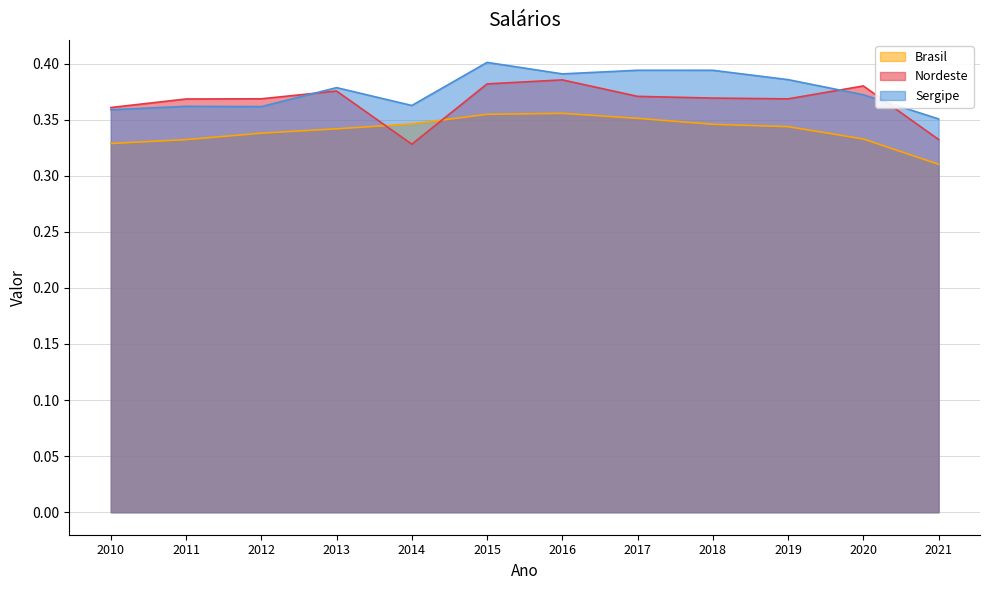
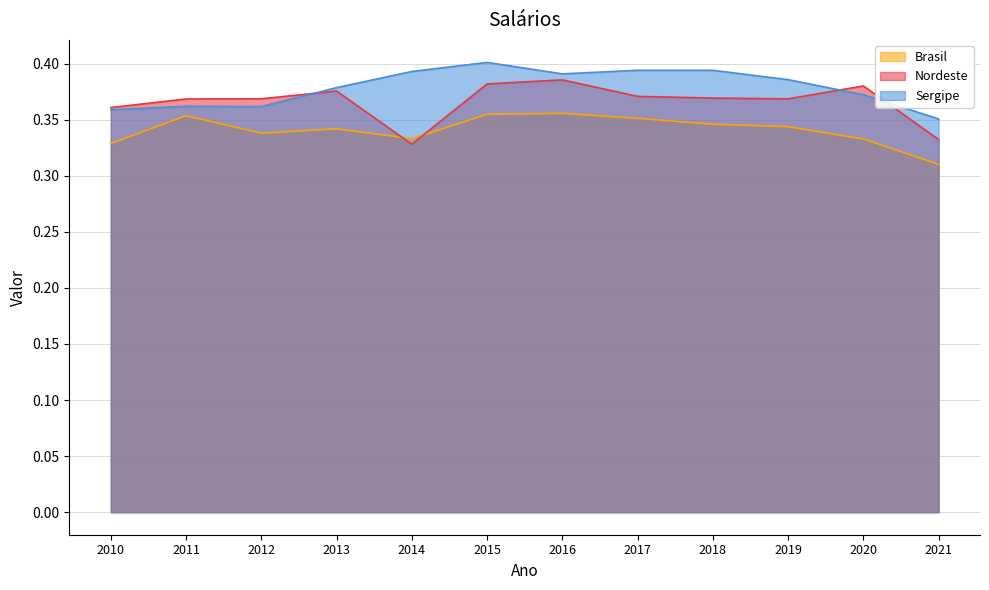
Brasil, 2011: 0.332 -> 0.353
Brasil, 2014: 0.346 -> 0.333
Sergipe, 2014: 0.363 -> 0.393
